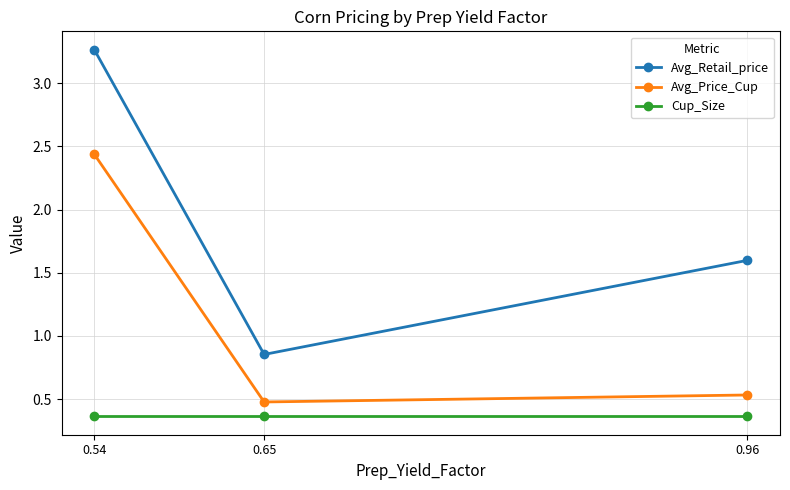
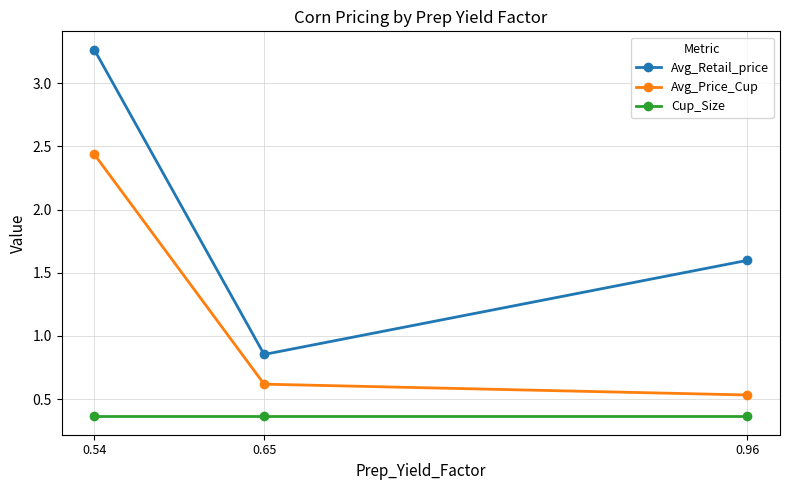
Avg_Price_Cup, 0.65: 0.48 -> 0.62
